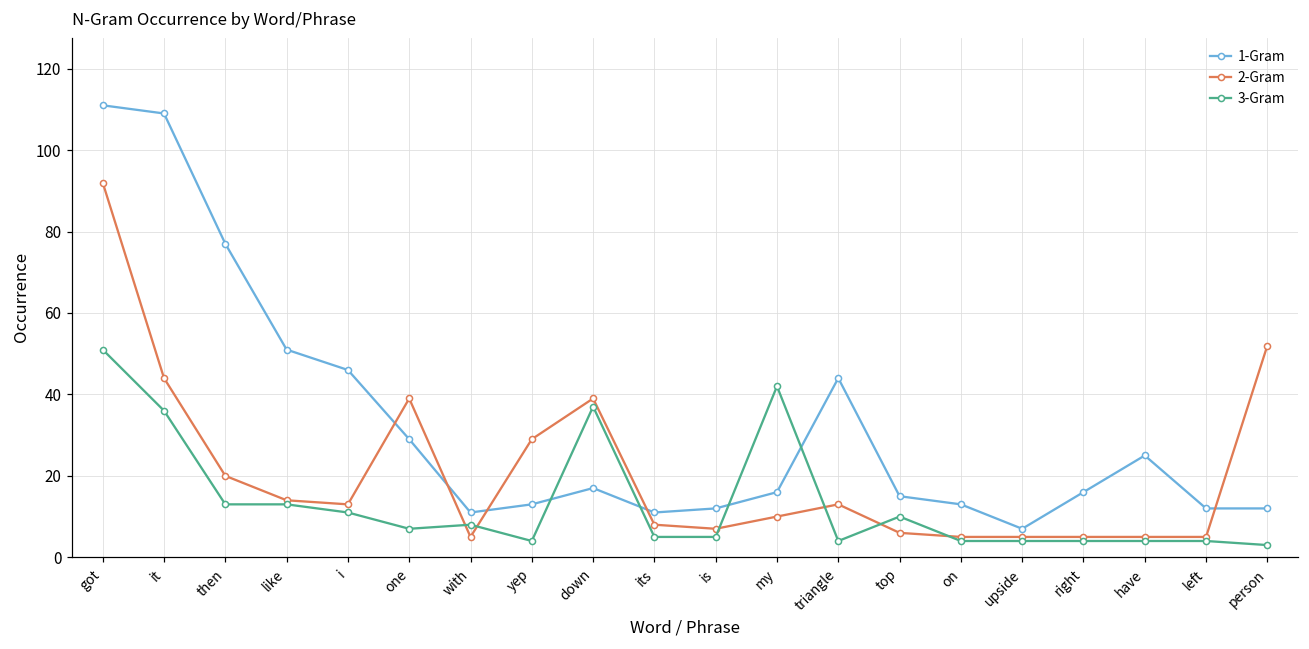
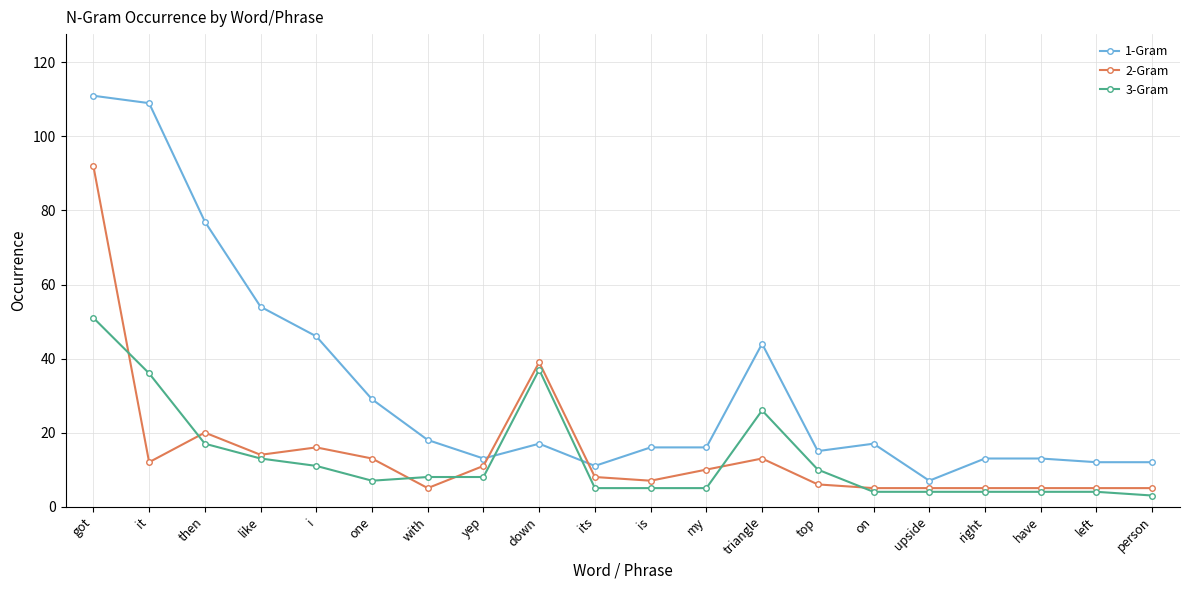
2-Gram, it: 44 -> 12
3-Gram, then: 13 -> 17
1-Gram, like: 51 -> 54
2-Gram, i: 13 -> 16
2-Gram, one: 39 -> 13
1-Gram, with: 11 -> 18
2-Gram, yep: 29 -> 11
3-Gram, yep: 4 -> 8
1-Gram, is: 12 -> 16
3-Gram, my: 42 -> 5
3-Gram, triangle: 4 -> 26
1-Gram, on: 13 -> 17
1-Gram, right: 16 -> 13
1-Gram, have: 25 -> 13
2-Gram, person: 52 -> 5
